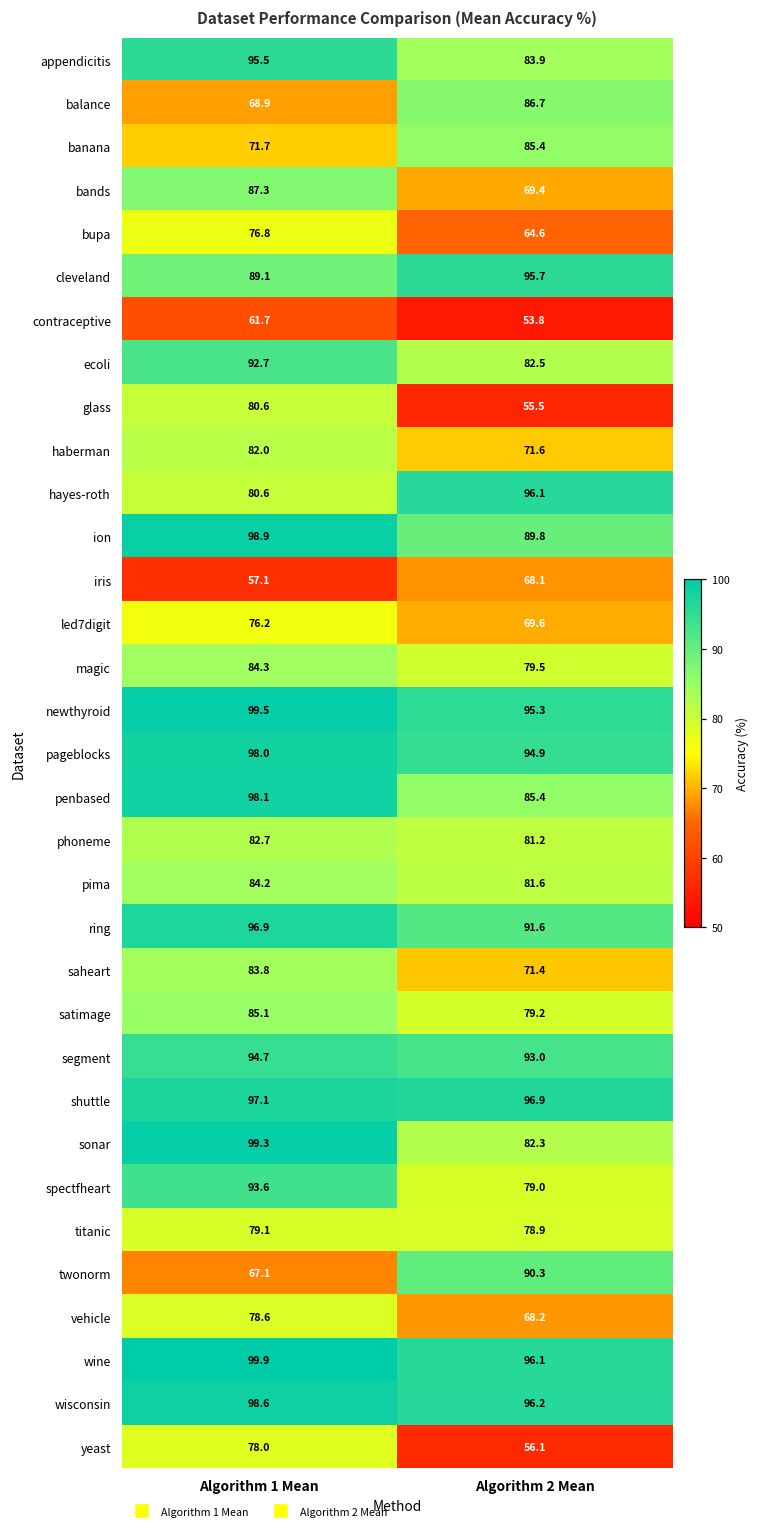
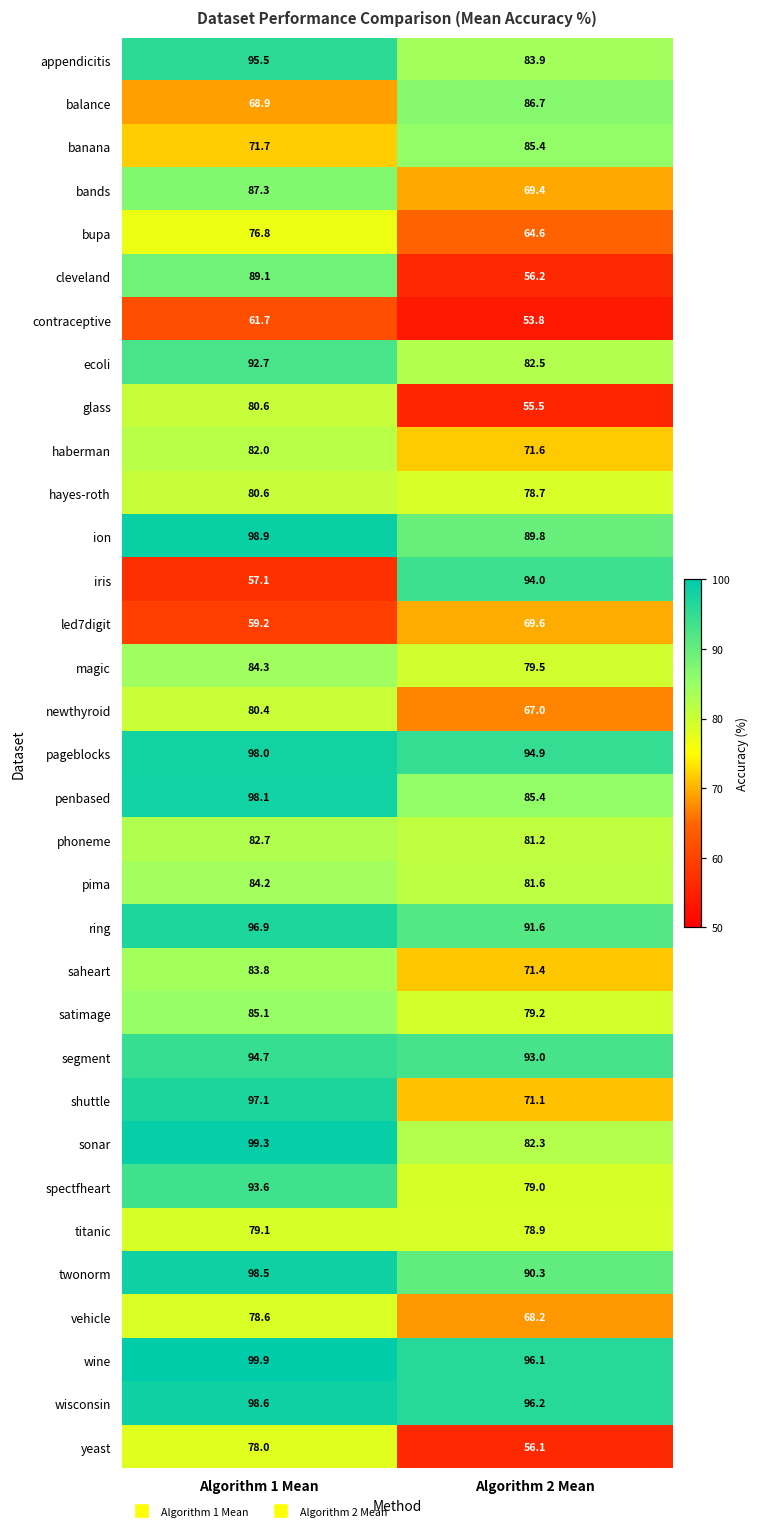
cleveland, Algorithm 2 Mean: 95.7 -> 56.2
hayes-roth, Algorithm 2 Mean: 96.1 -> 78.7
iris, Algorithm 2 Mean: 68.1 -> 94.0
led7digit, Algorithm 1 Mean: 76.2 -> 59.2
newthyroid, Algorithm 1 Mean: 99.5 -> 80.4
newthyroid, Algorithm 2 Mean: 95.3 -> 67.0
shuttle, Algorithm 2 Mean: 96.9 -> 71.1
twonorm, Algorithm 1 Mean: 67.1 -> 98.5
